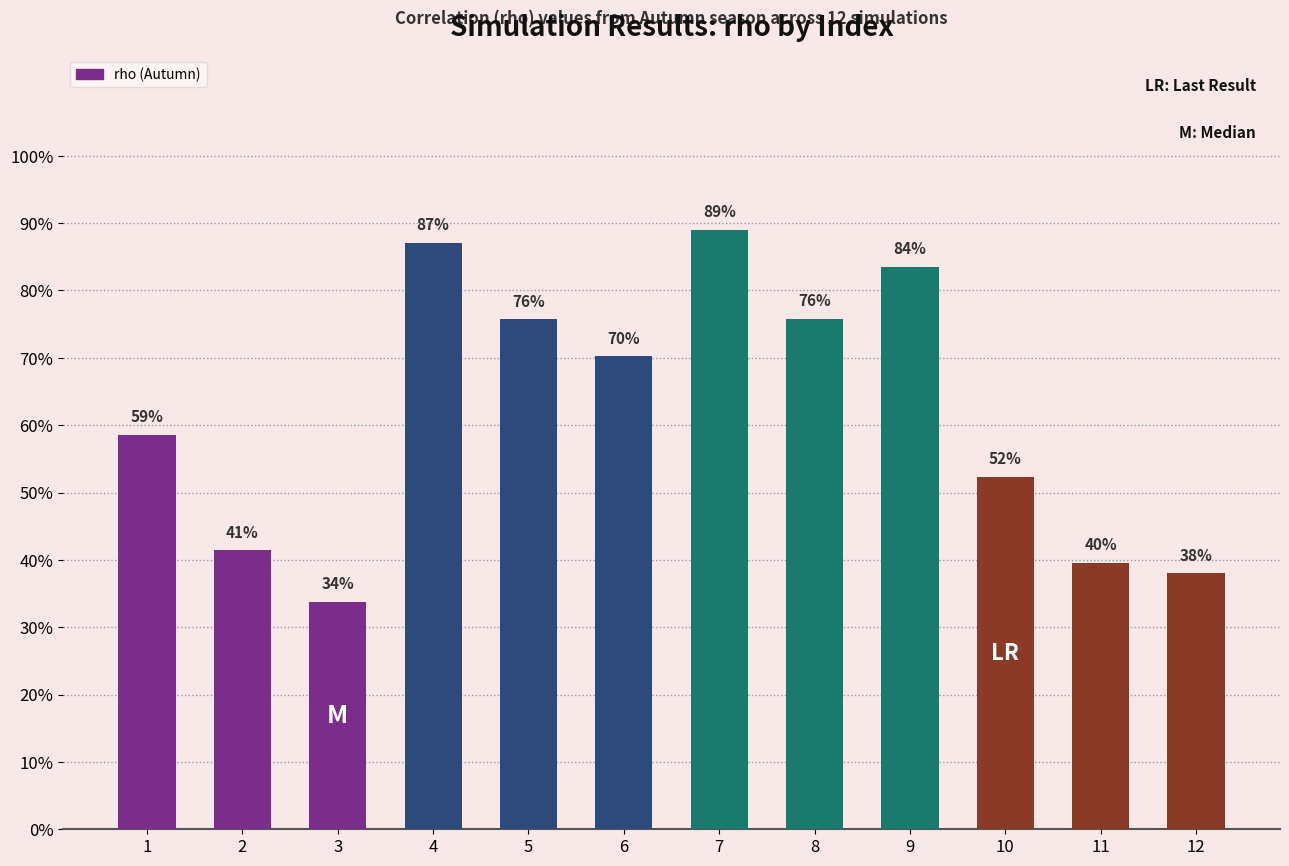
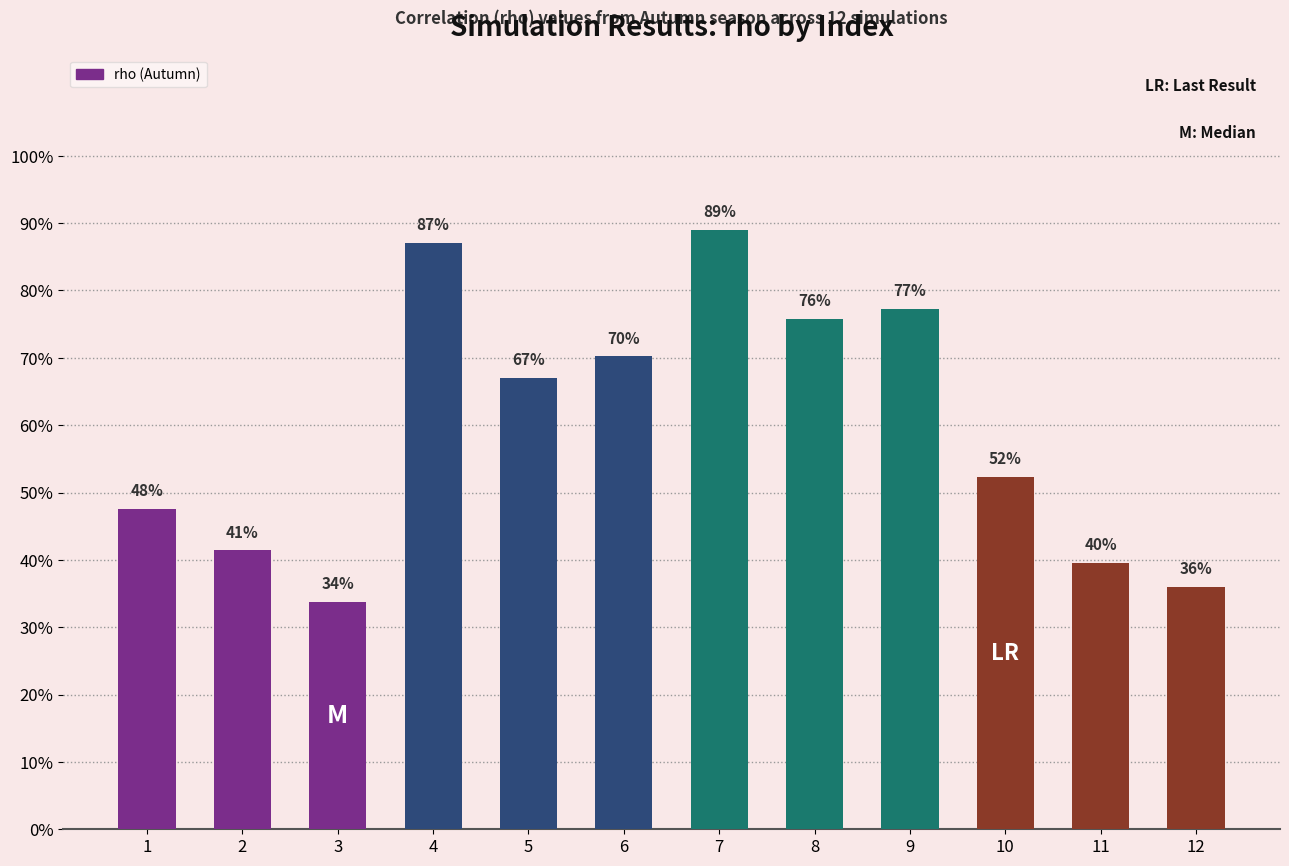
1: 59% -> 48%
5: 76% -> 67%
9: 84% -> 77%
12: 38% -> 36%
